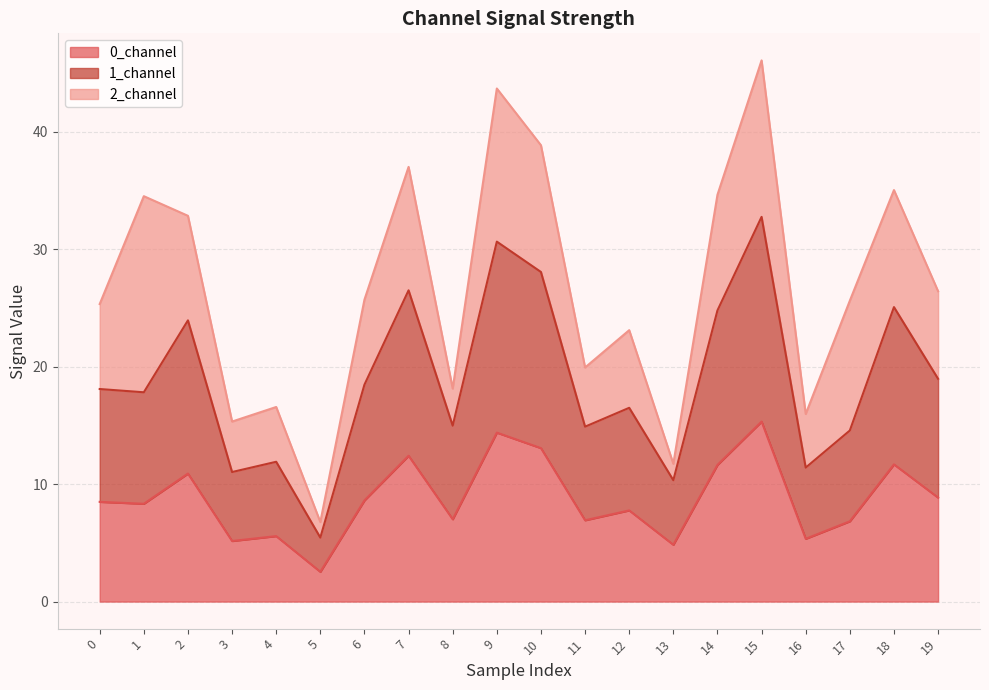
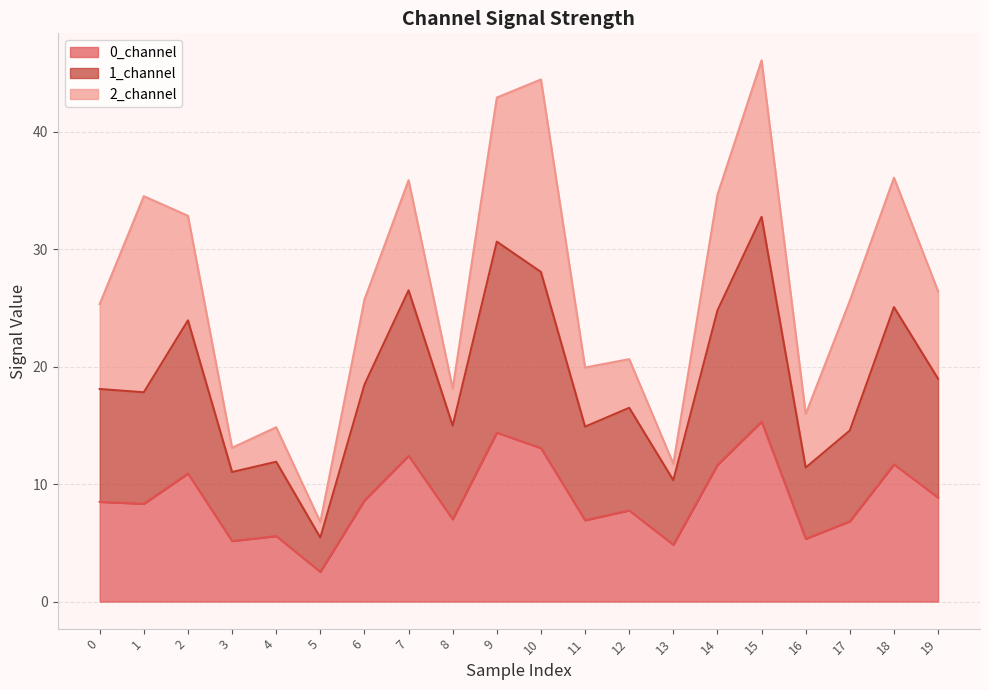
2_channel, 3: 4.3 -> 2.1
2_channel, 4: 4.7 -> 2.9
2_channel, 7: 10.5 -> 9.4
2_channel, 9: 13.0 -> 12.3
2_channel, 10: 10.8 -> 16.4
2_channel, 12: 6.6 -> 4.1
2_channel, 18: 10.0 -> 11.0
